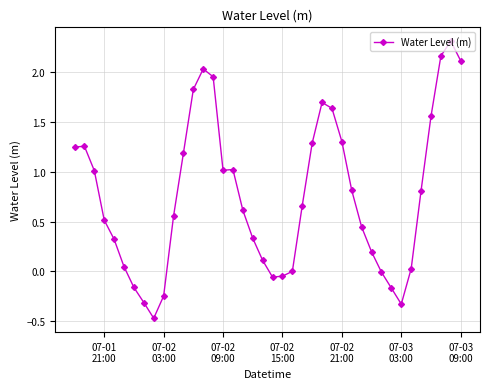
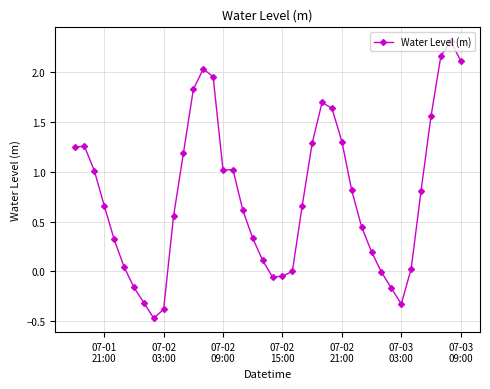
07-01 21:00: 0.5 -> 0.7
07-02 03:00: -0.2 -> -0.4
